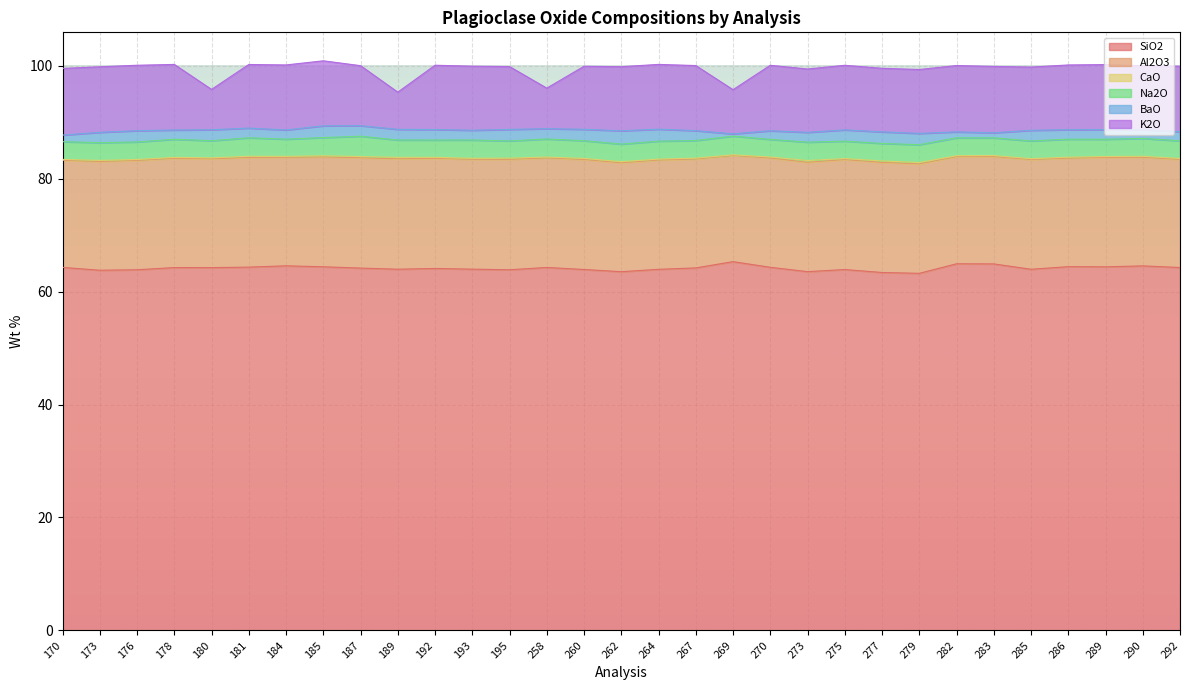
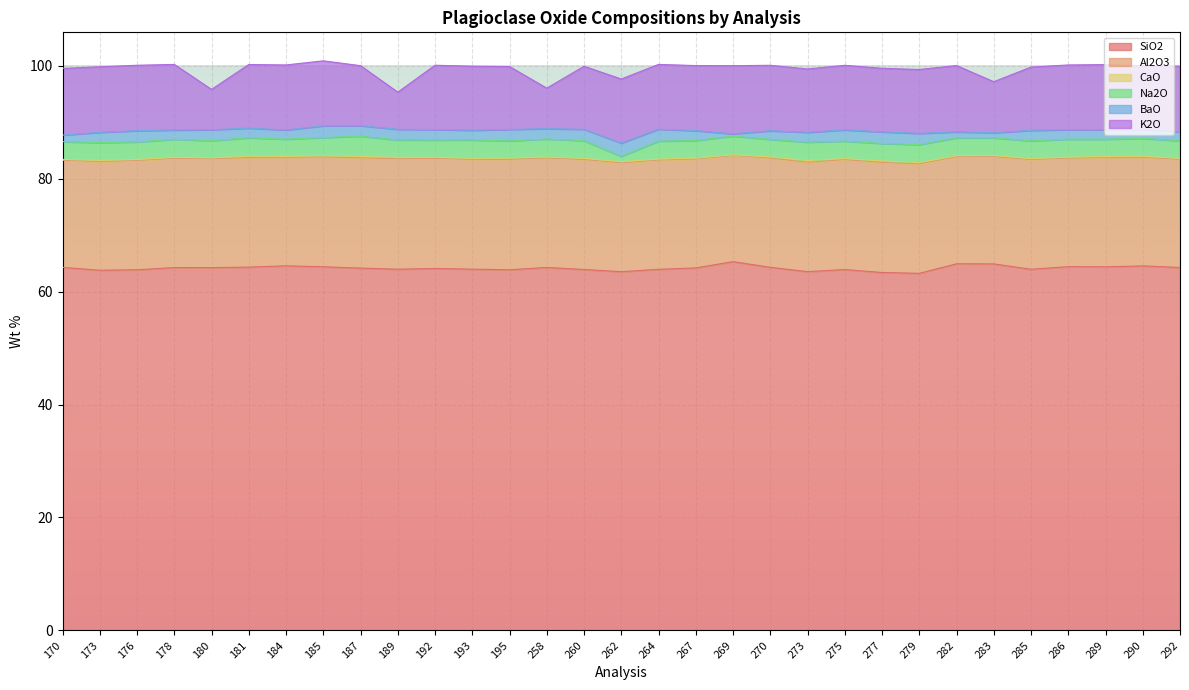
Na2O, 262: 3 -> 1
K2O, 269: 8 -> 12
K2O, 283: 12 -> 9
